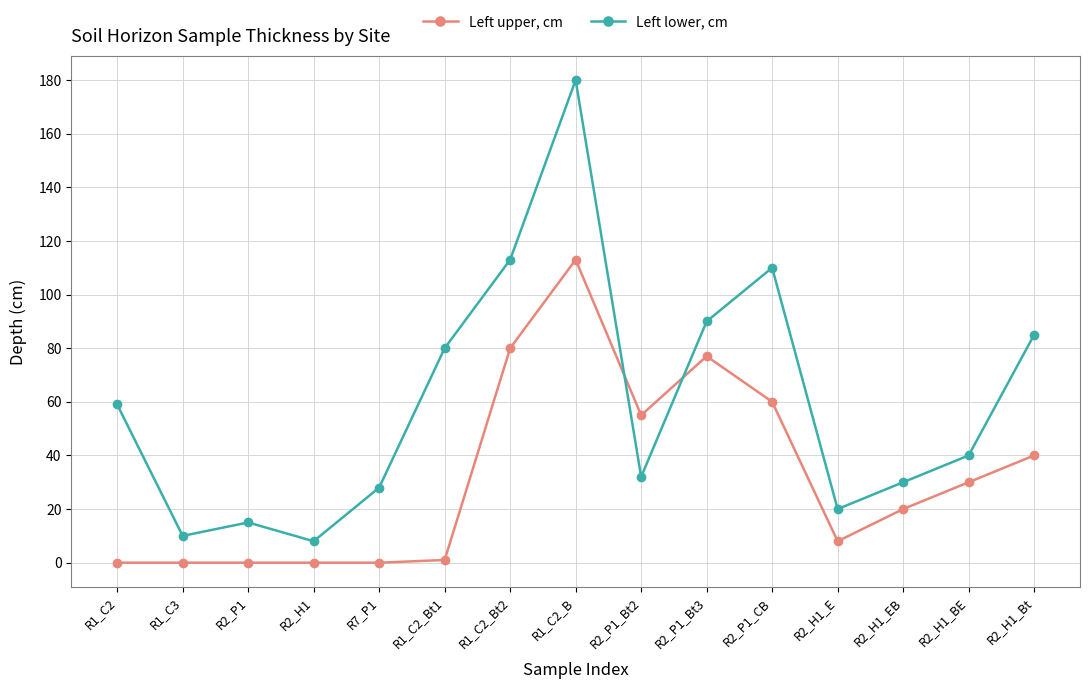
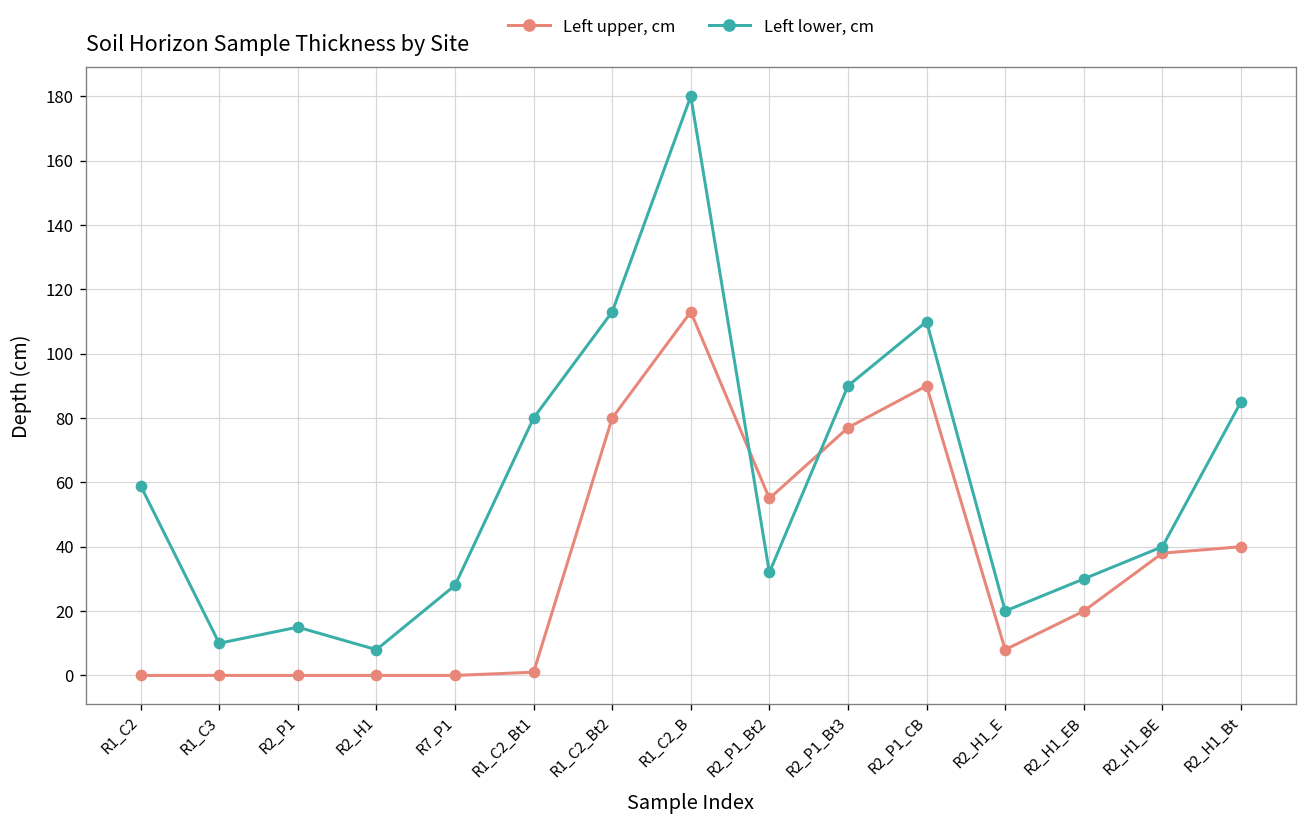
Left upper, cm, R2_P1_CB: 60 -> 90
Left upper, cm, R2_H1_BE: 30 -> 38
